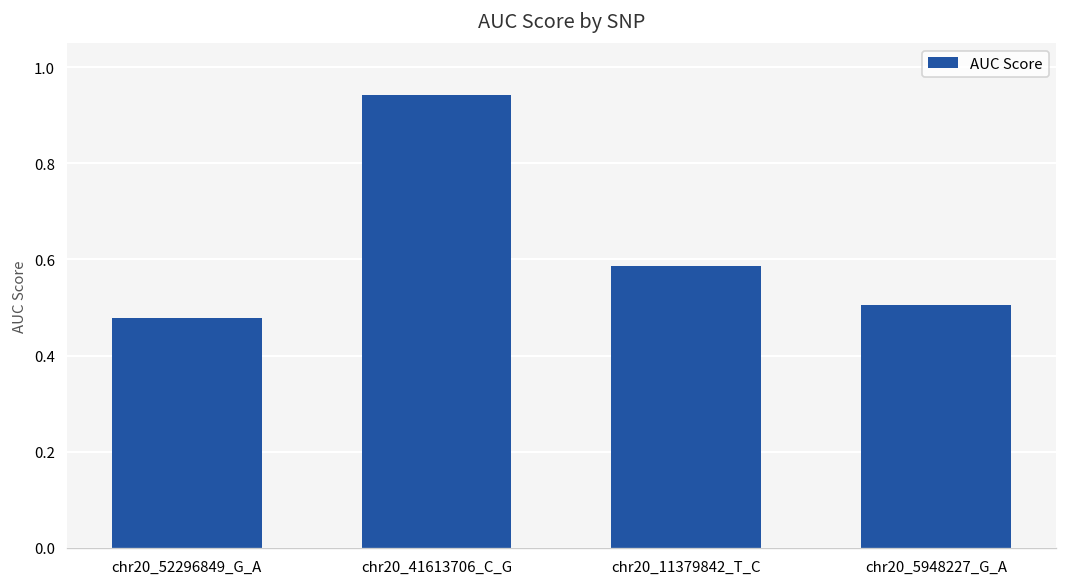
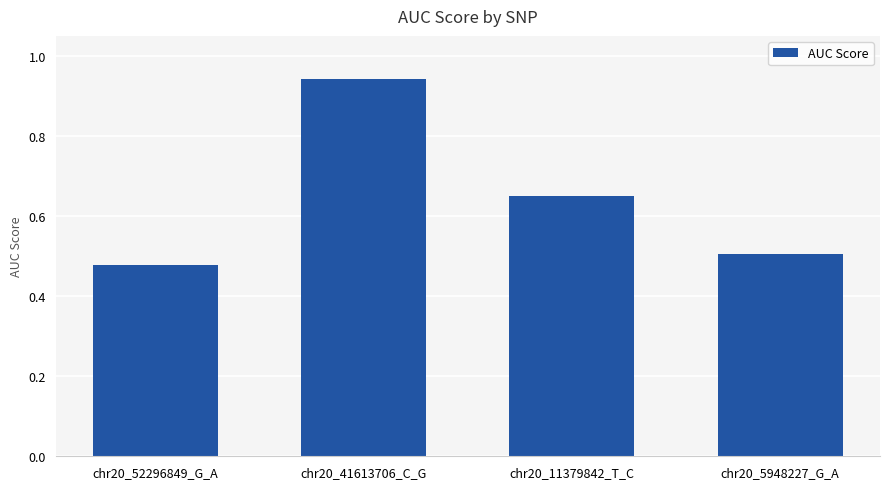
chr20_11379842_T_C: 0.59 -> 0.65
